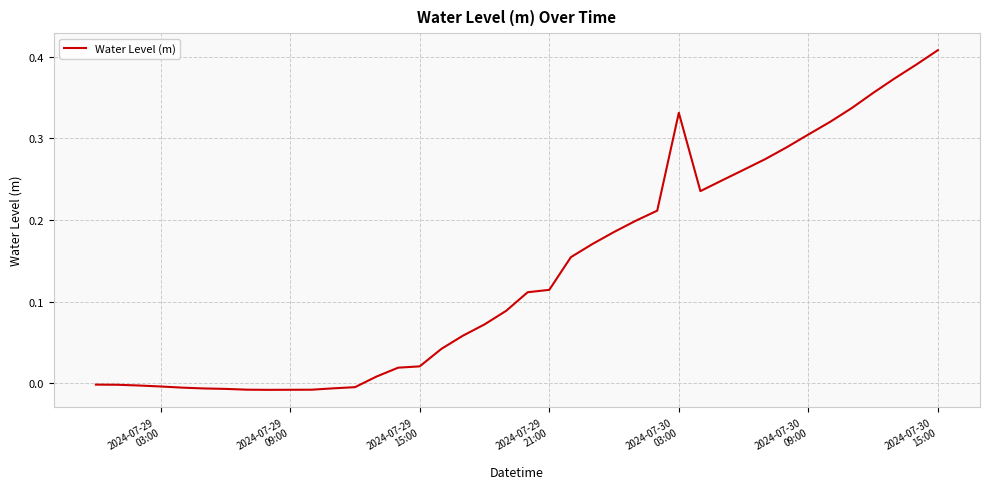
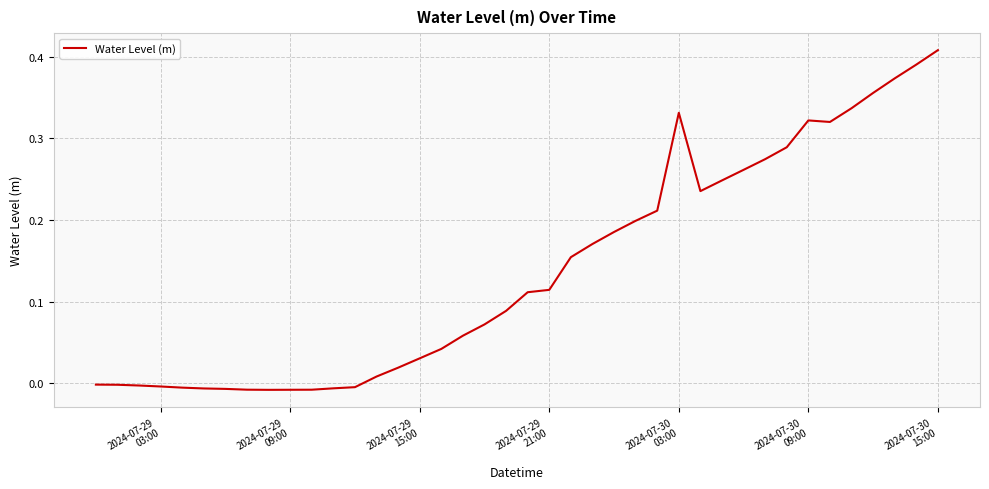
2024-07-29 15:00: 0.02 -> 0.03
2024-07-30 09:00: 0.30 -> 0.32
